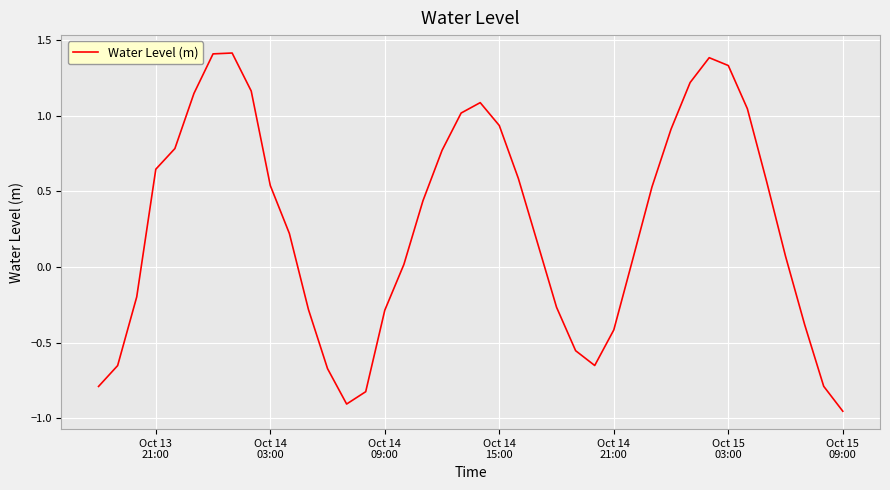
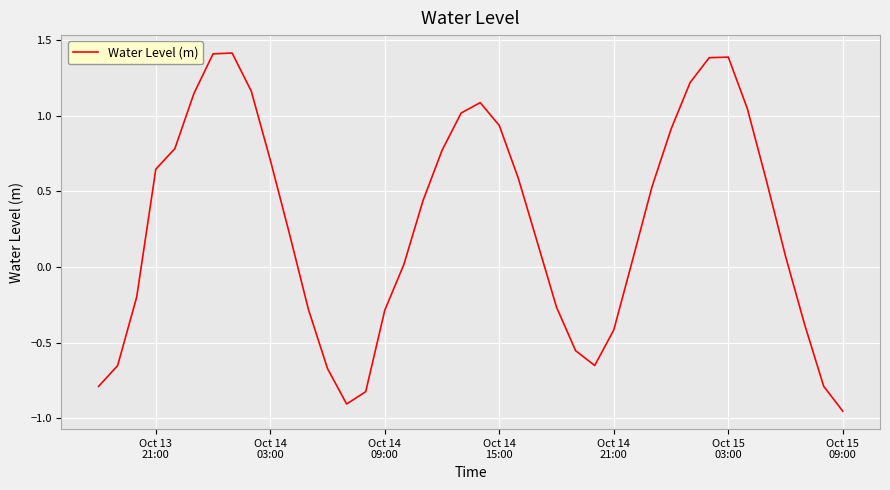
Oct 14 03:00: 0.54 -> 0.71
Oct 15 03:00: 1.33 -> 1.39
